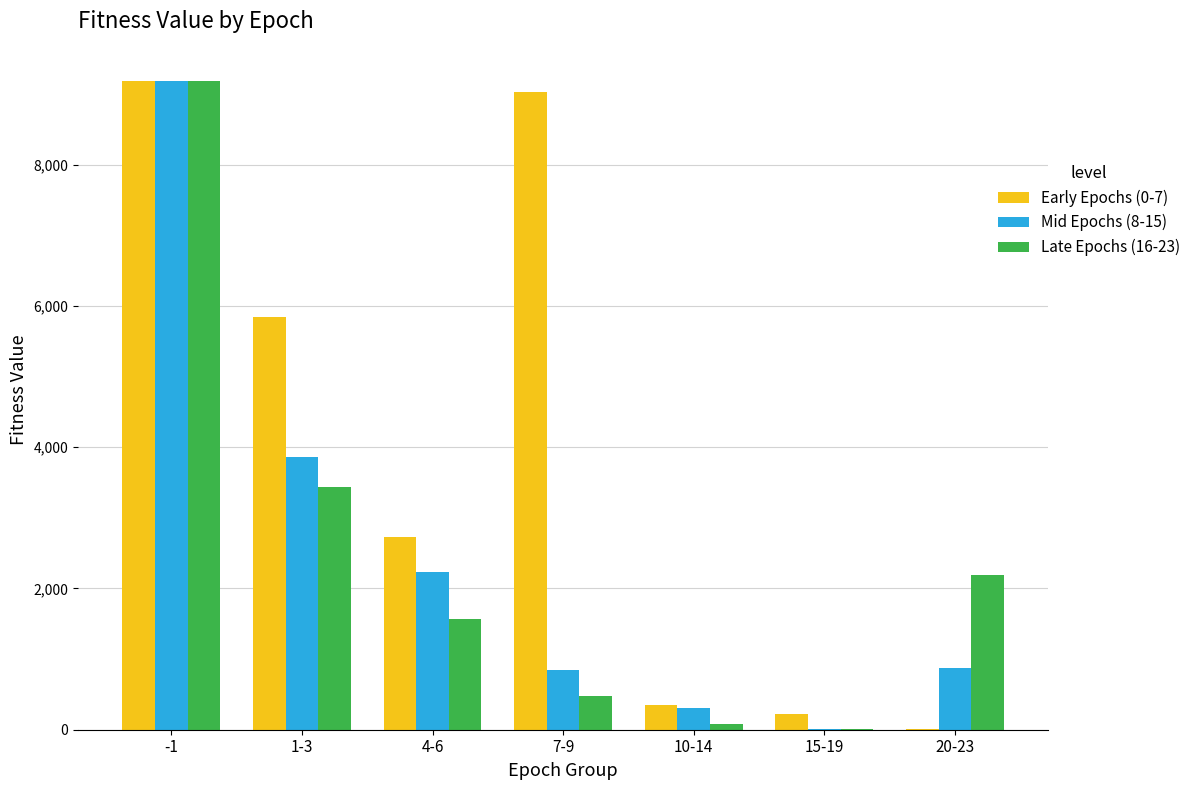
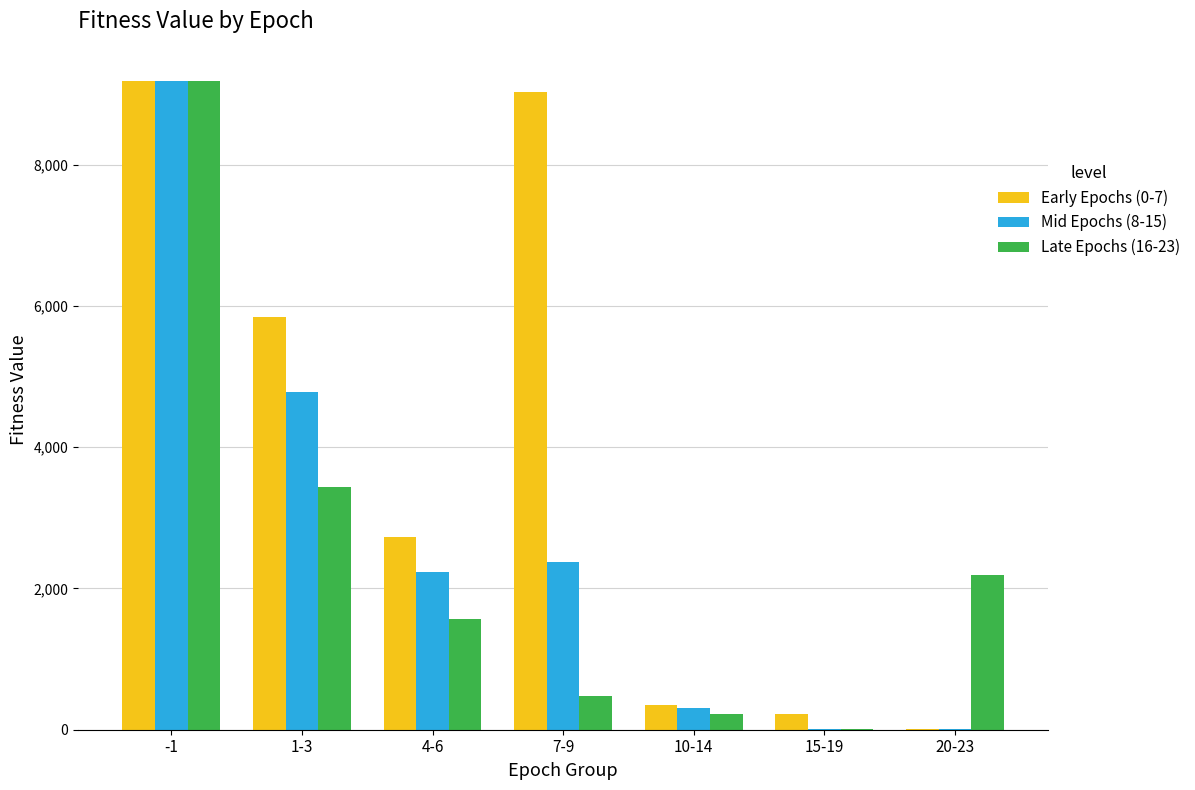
Mid Epochs (8-15), 1-3: 3,900 -> 4,800
Mid Epochs (8-15), 7-9: 800 -> 2,400
Late Epochs (16-23), 10-14: 100 -> 200
Mid Epochs (8-15), 20-23: 900 -> 0
